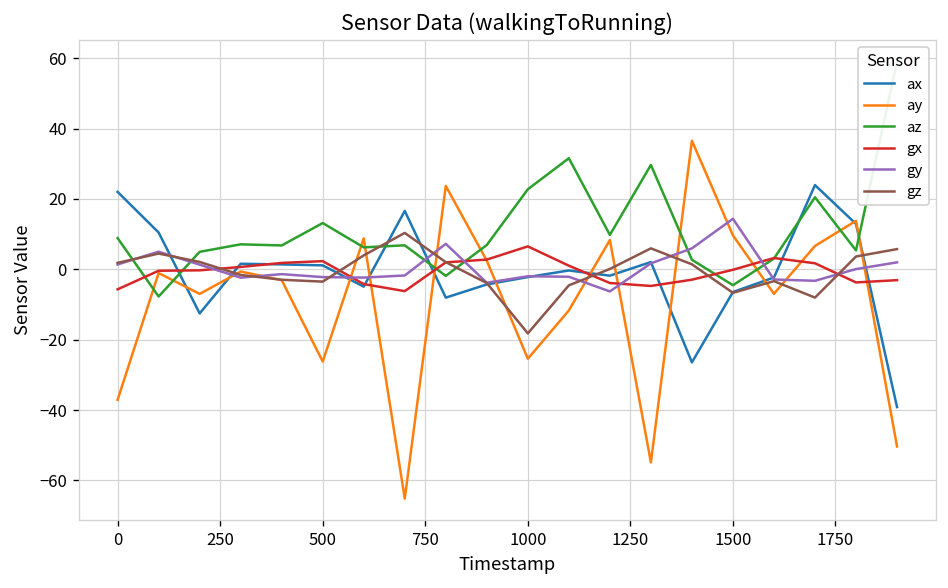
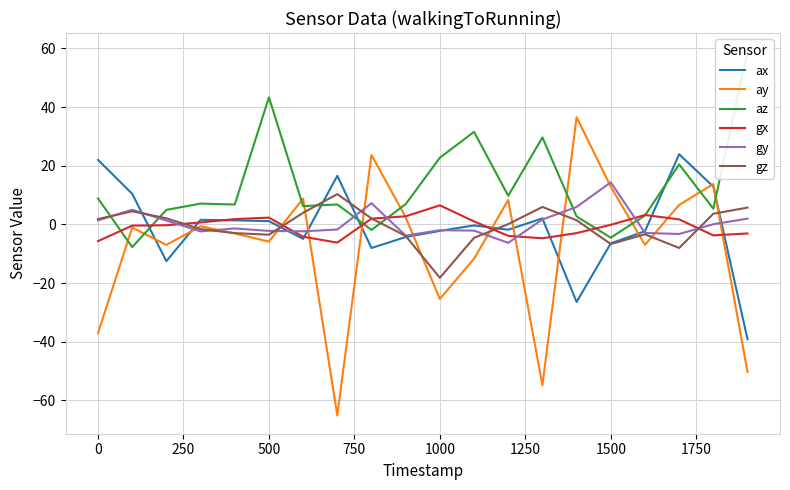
ay, 500: -26 -> -6
az, 500: 13 -> 43
ay, 1500: 10 -> 13
